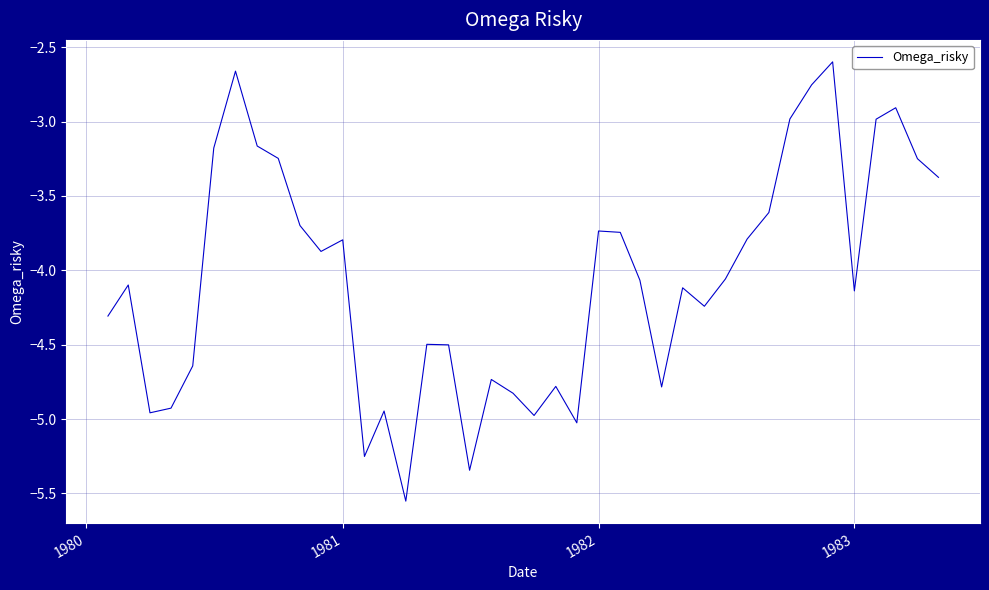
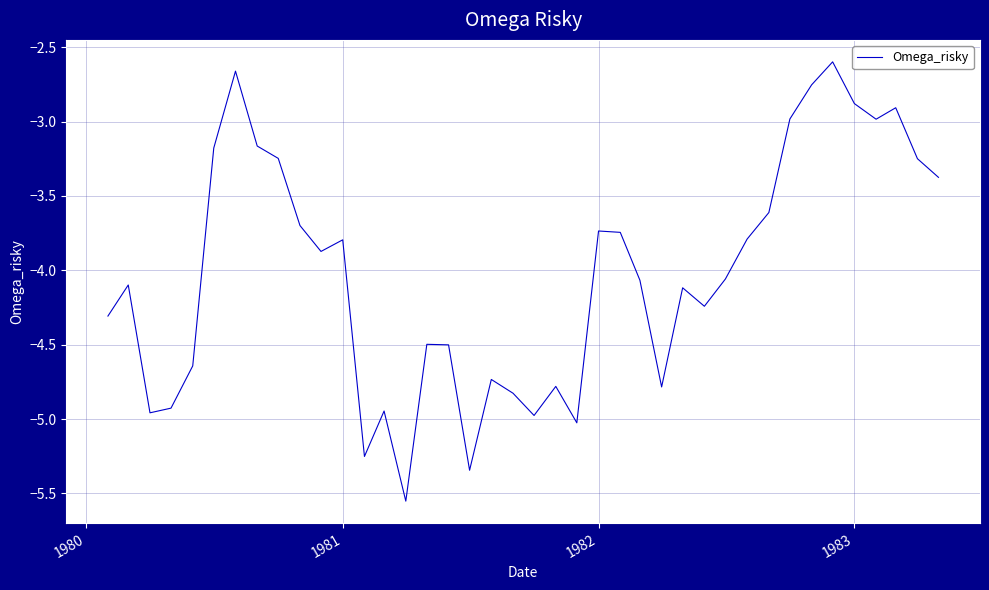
1983: -4.14 -> -2.88
